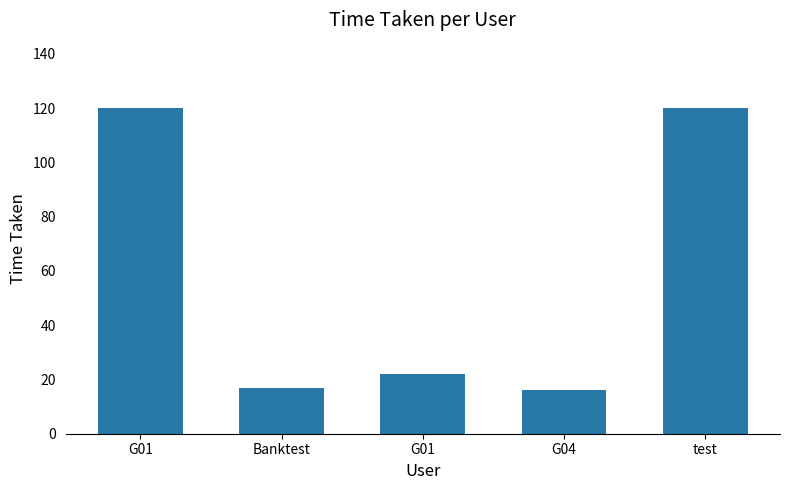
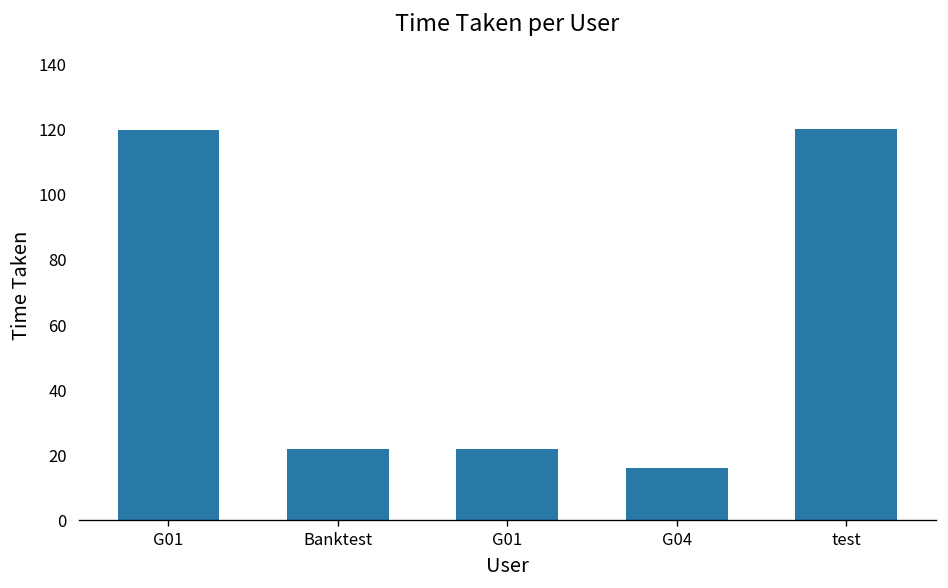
Banktest: 17 -> 22
